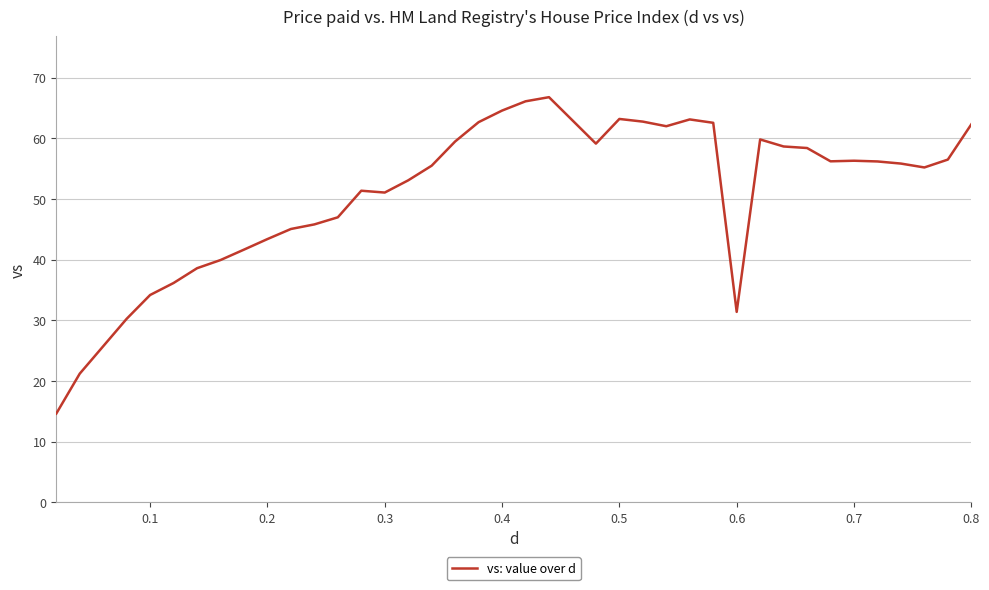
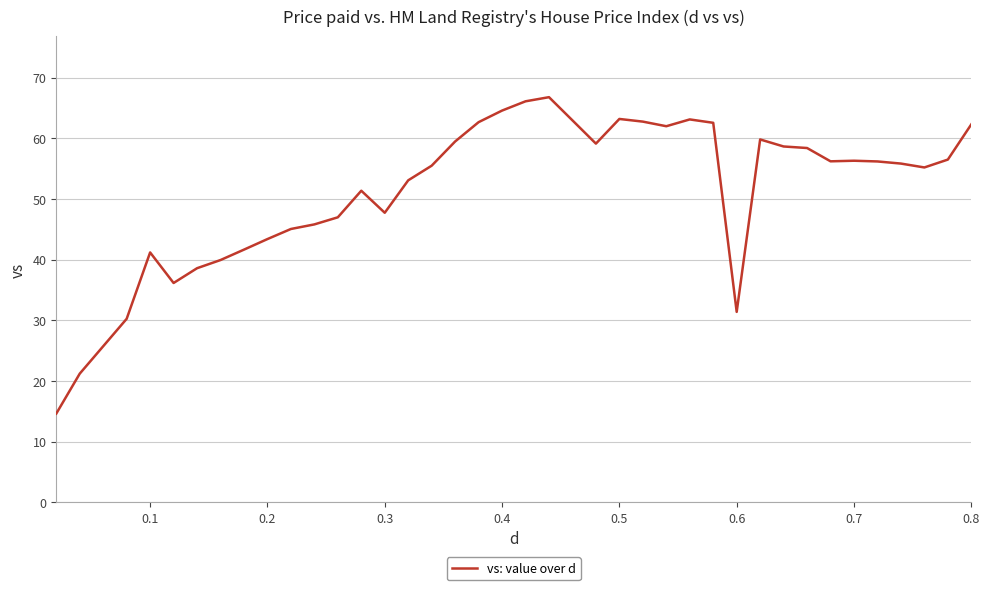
0.1: 34 -> 41
0.3: 51 -> 48
